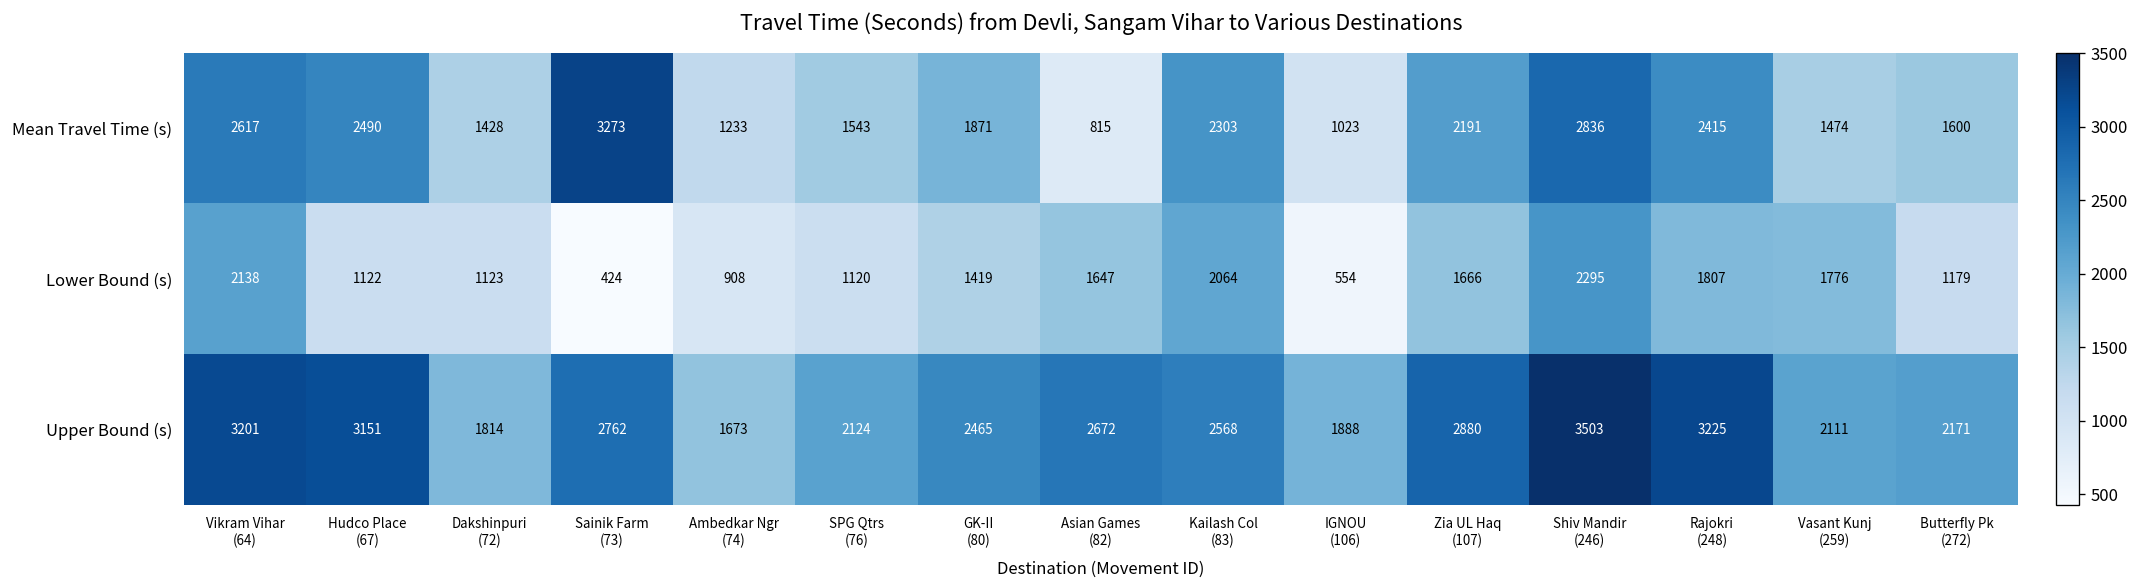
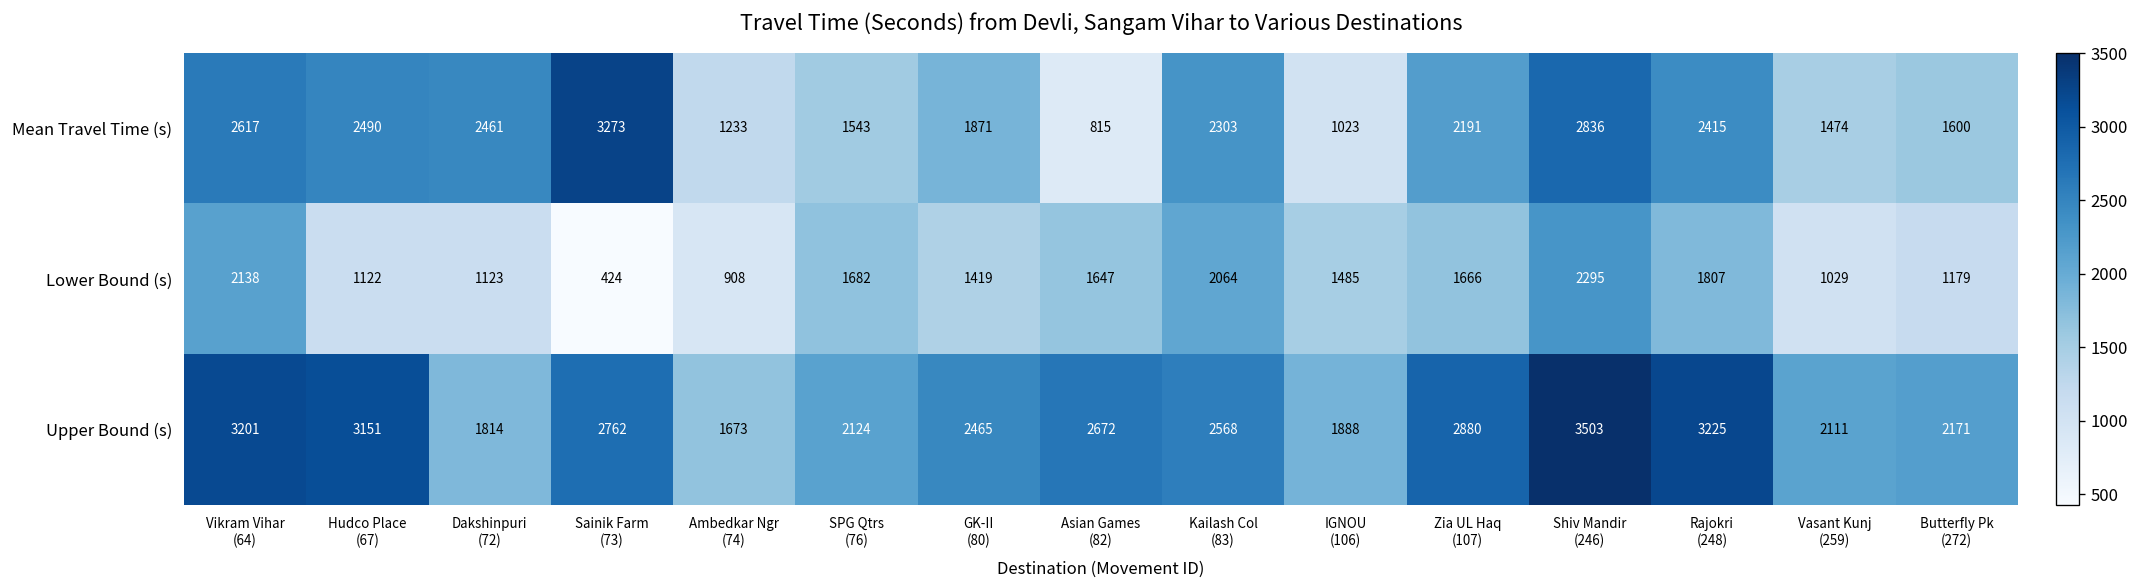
Mean Travel Time (s), Dakshinpuri (72): 1428 -> 2461
Lower Bound (s), SPG Qtrs (76): 1120 -> 1682
Lower Bound (s), IGNOU (106): 554 -> 1485
Lower Bound (s), Vasant Kunj (259): 1776 -> 1029
